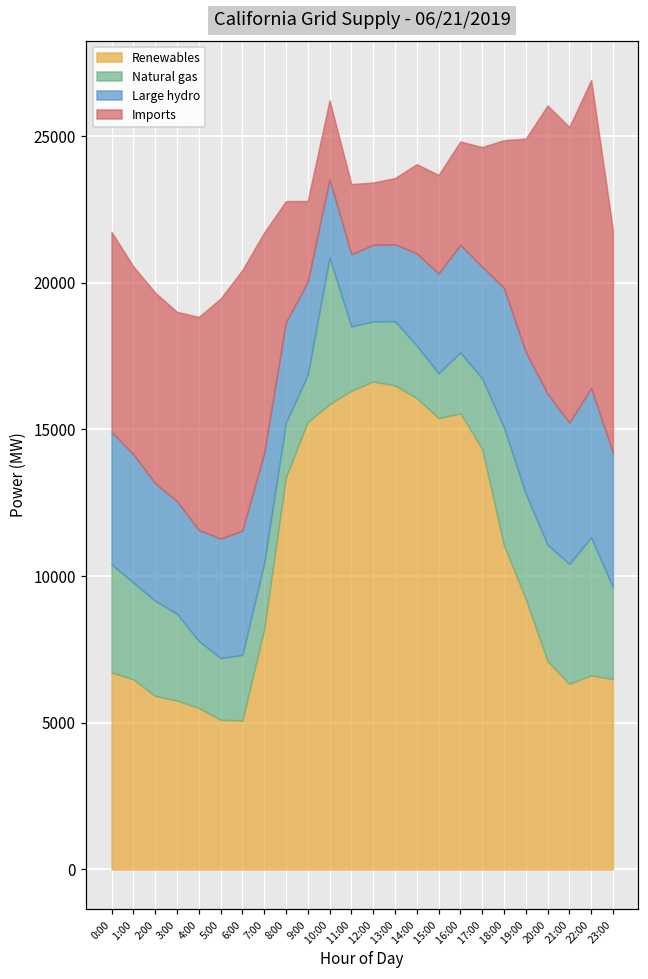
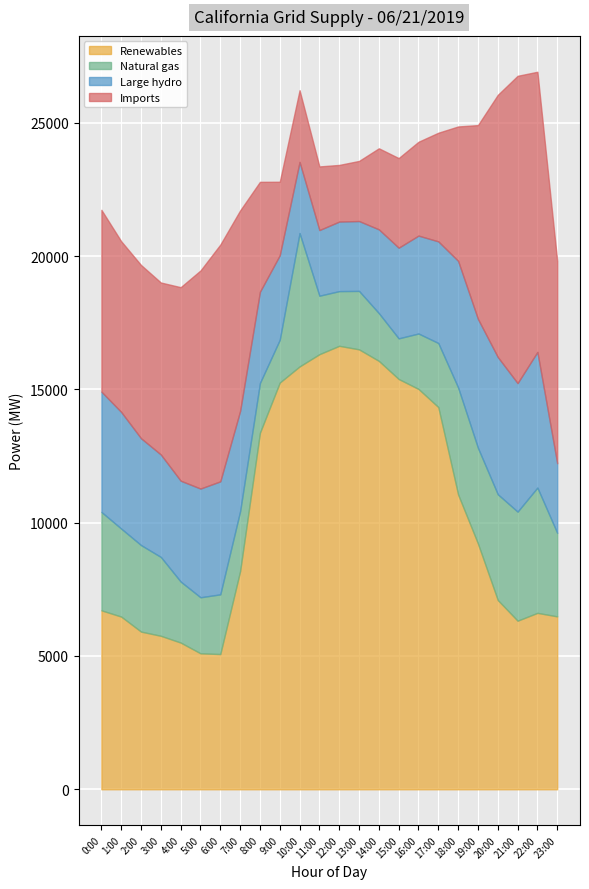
Renewables, 16:00: 15500 -> 15000
Imports, 21:00: 10100 -> 11500
Large hydro, 23:00: 4600 -> 2600
